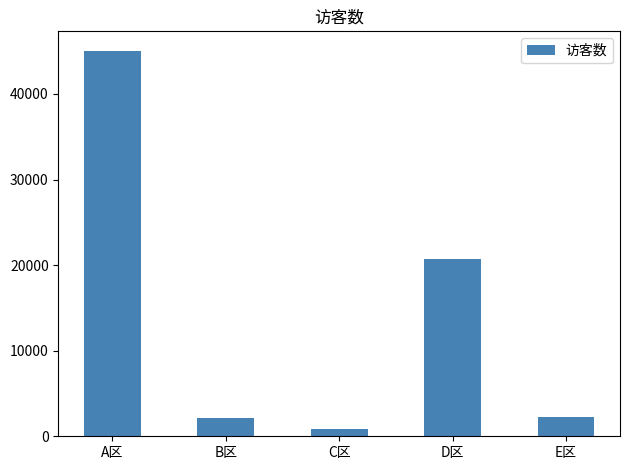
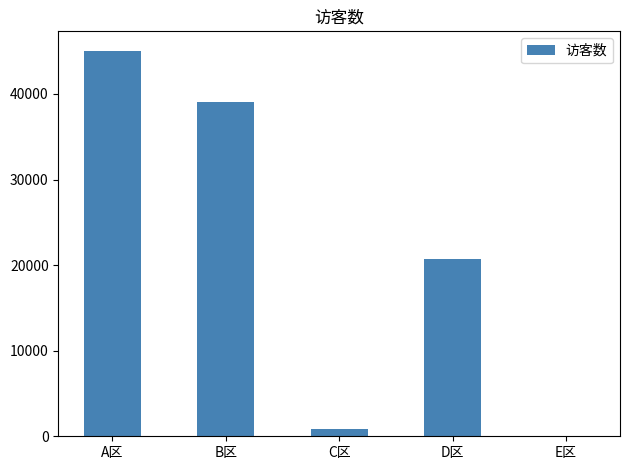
B区: 2000 -> 39000
E区: 2000 -> 0
